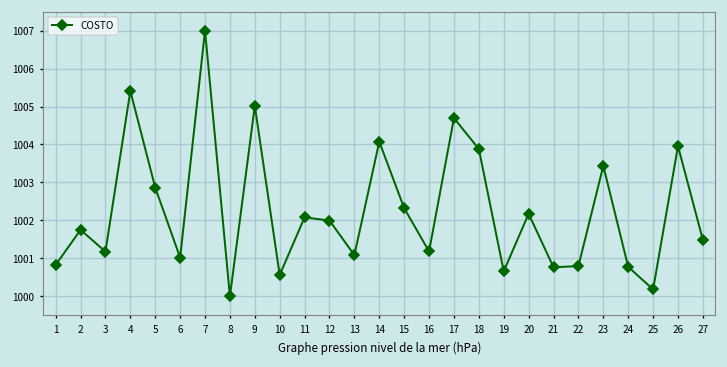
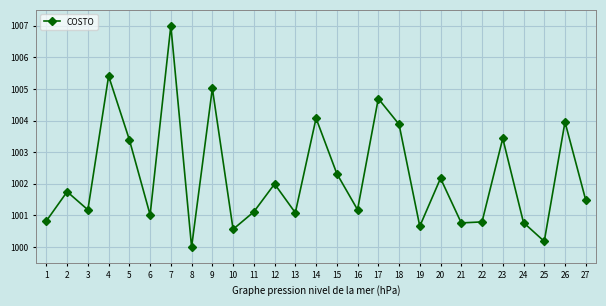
5: 1002.9 -> 1003.4
11: 1002.1 -> 1001.1
